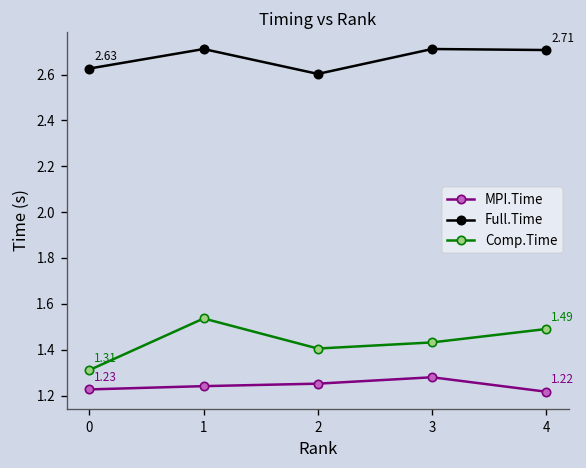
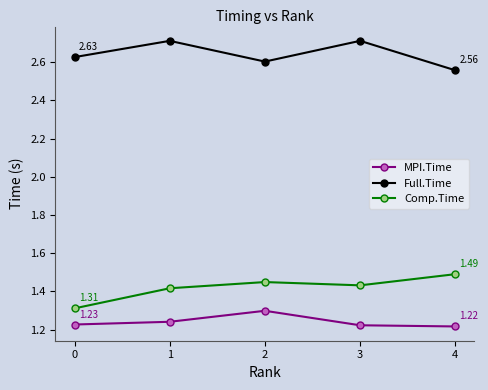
Comp.Time, 1: 1.54 -> 1.42
MPI.Time, 2: 1.25 -> 1.30
Comp.Time, 2: 1.41 -> 1.45
MPI.Time, 3: 1.28 -> 1.22
Full.Time, 4: 2.71 -> 2.56
